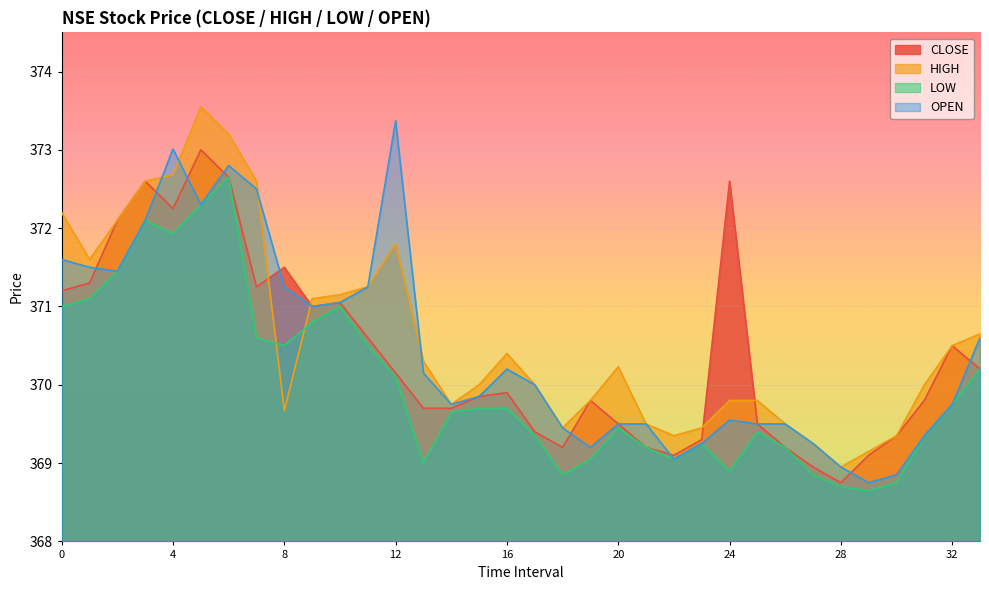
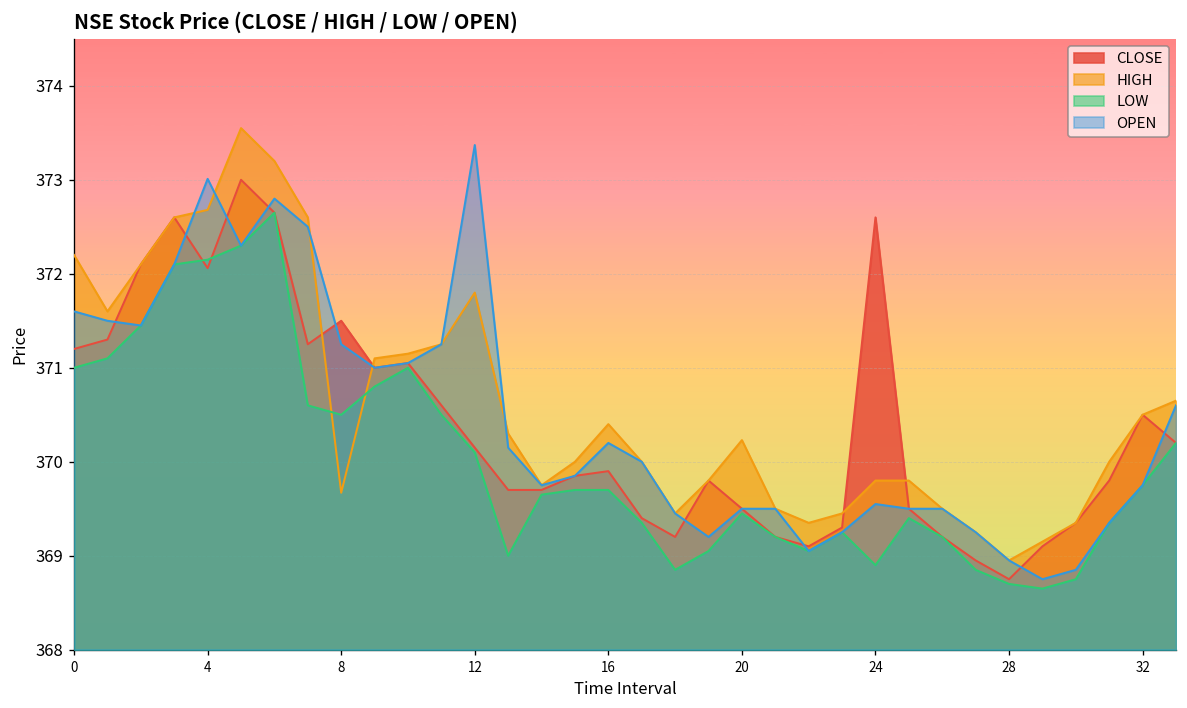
CLOSE, 4: 372.3 -> 372.1
LOW, 4: 371.9 -> 372.2
